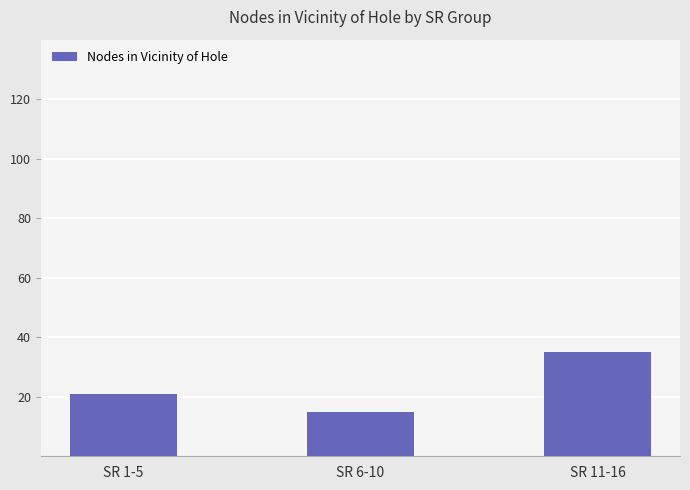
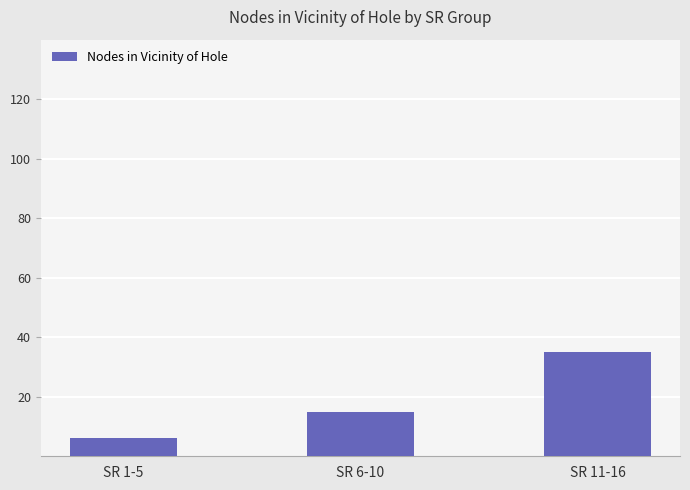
SR 1-5: 21 -> 6
